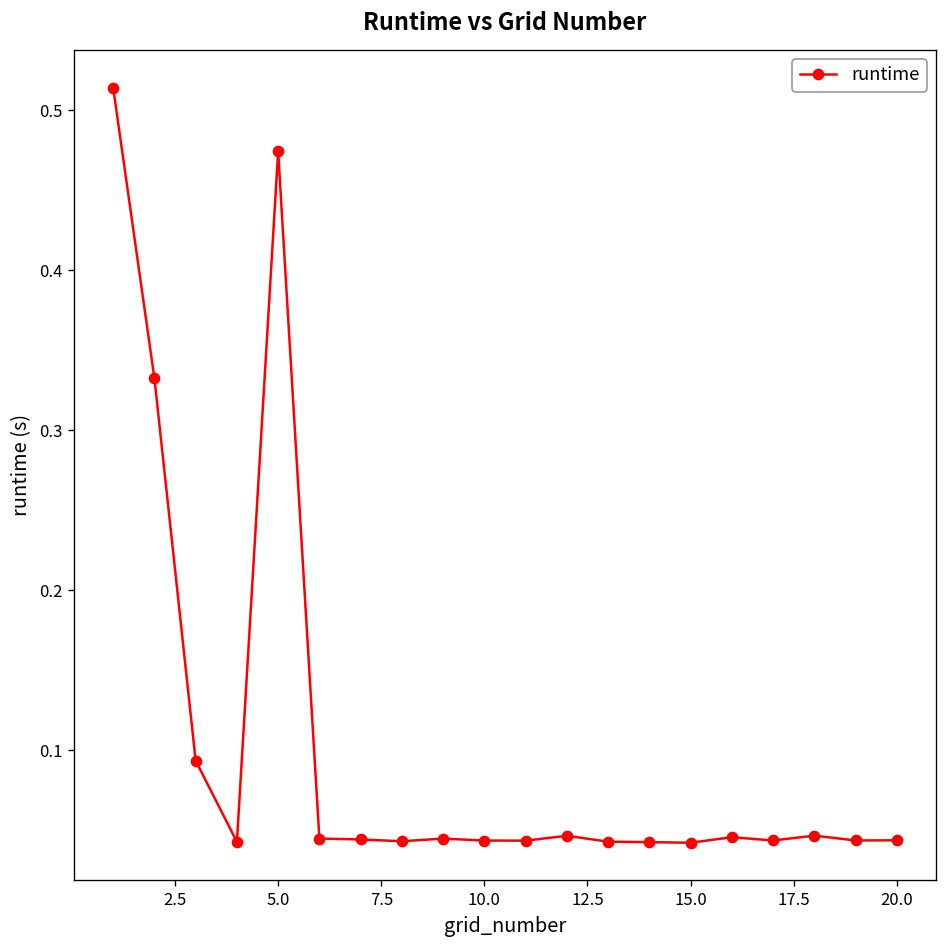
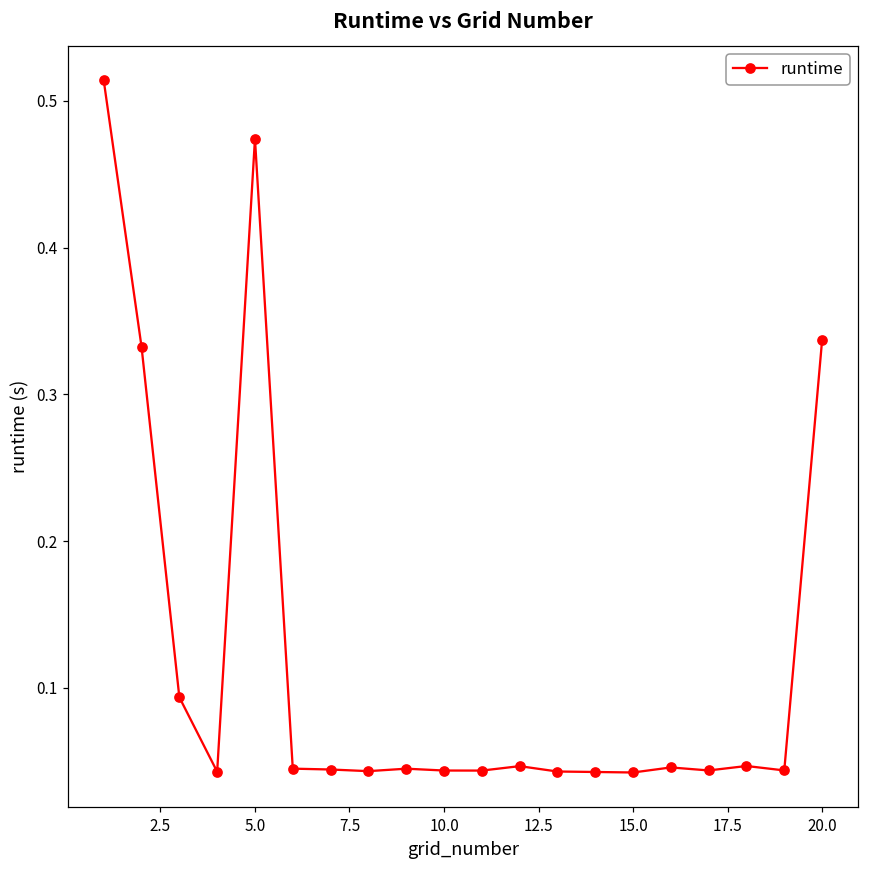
20.0: 0.044 -> 0.337
